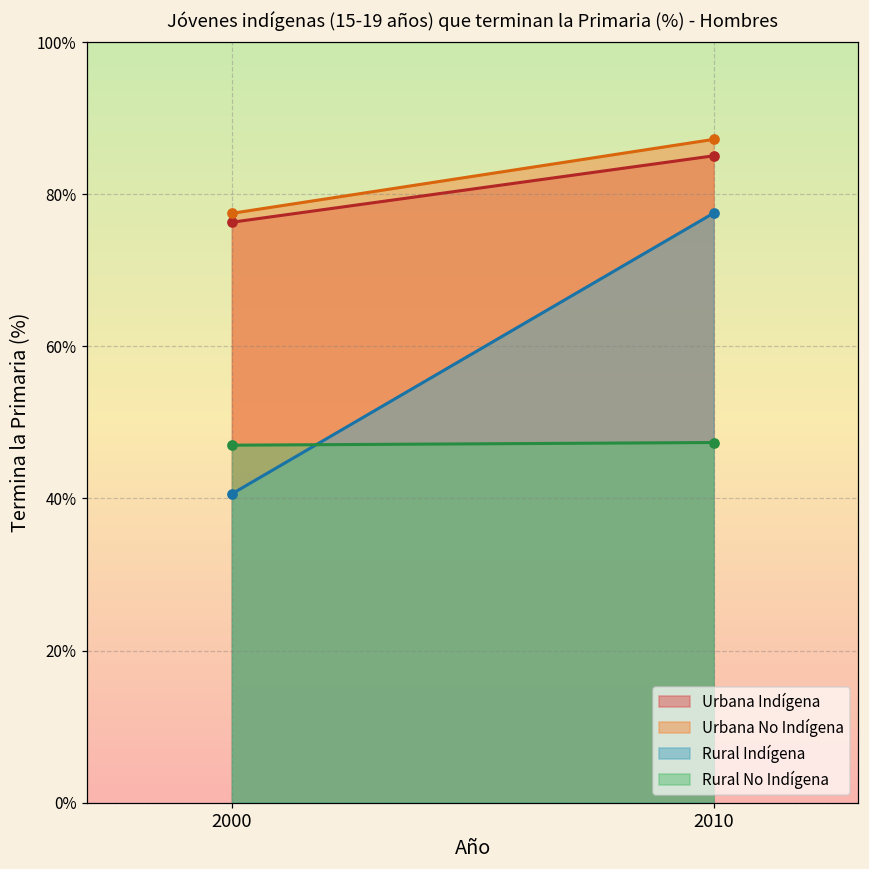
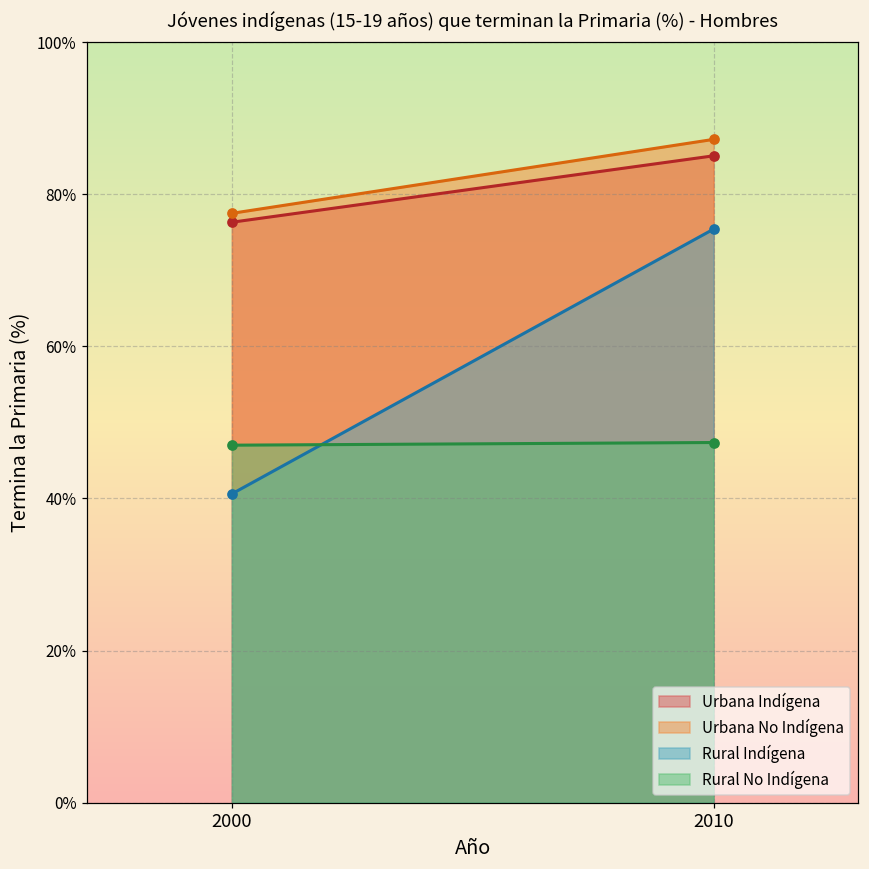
Rural Indígena, 2010: 78% -> 75%
